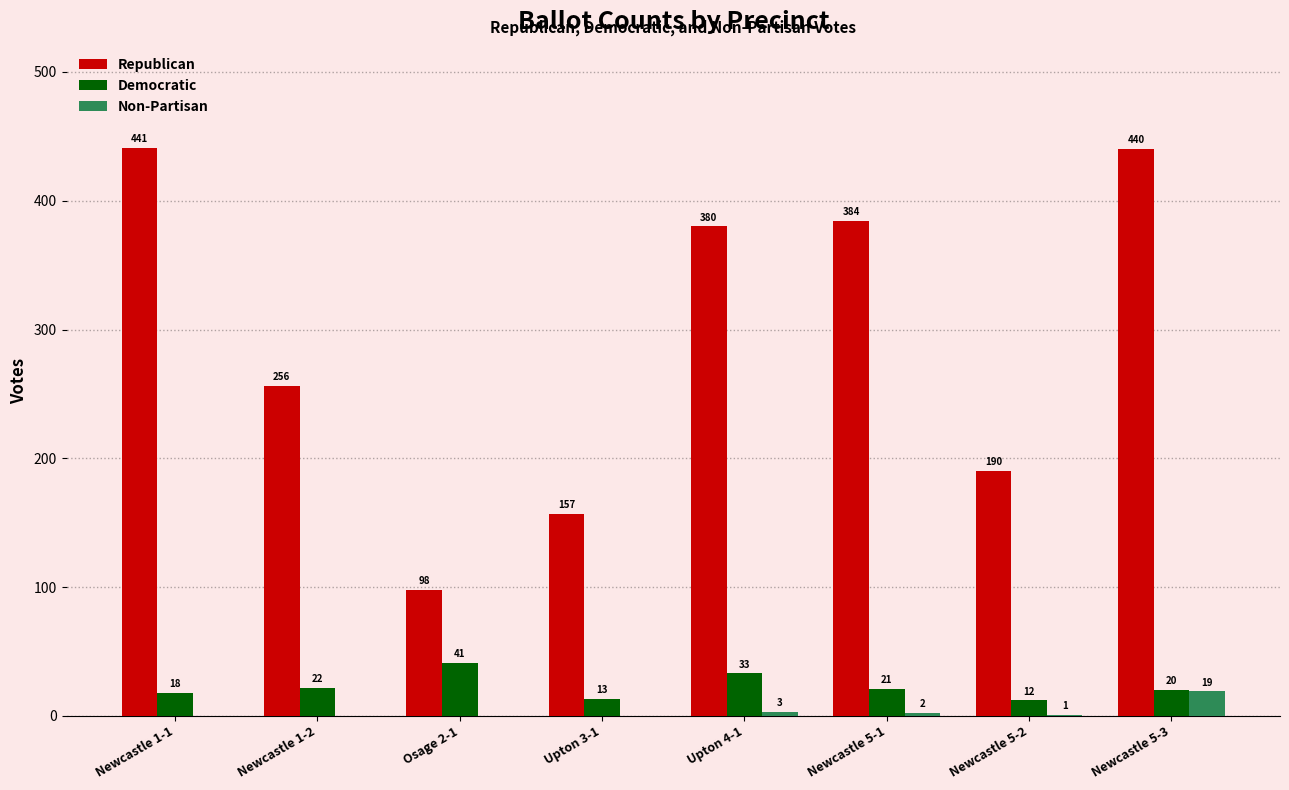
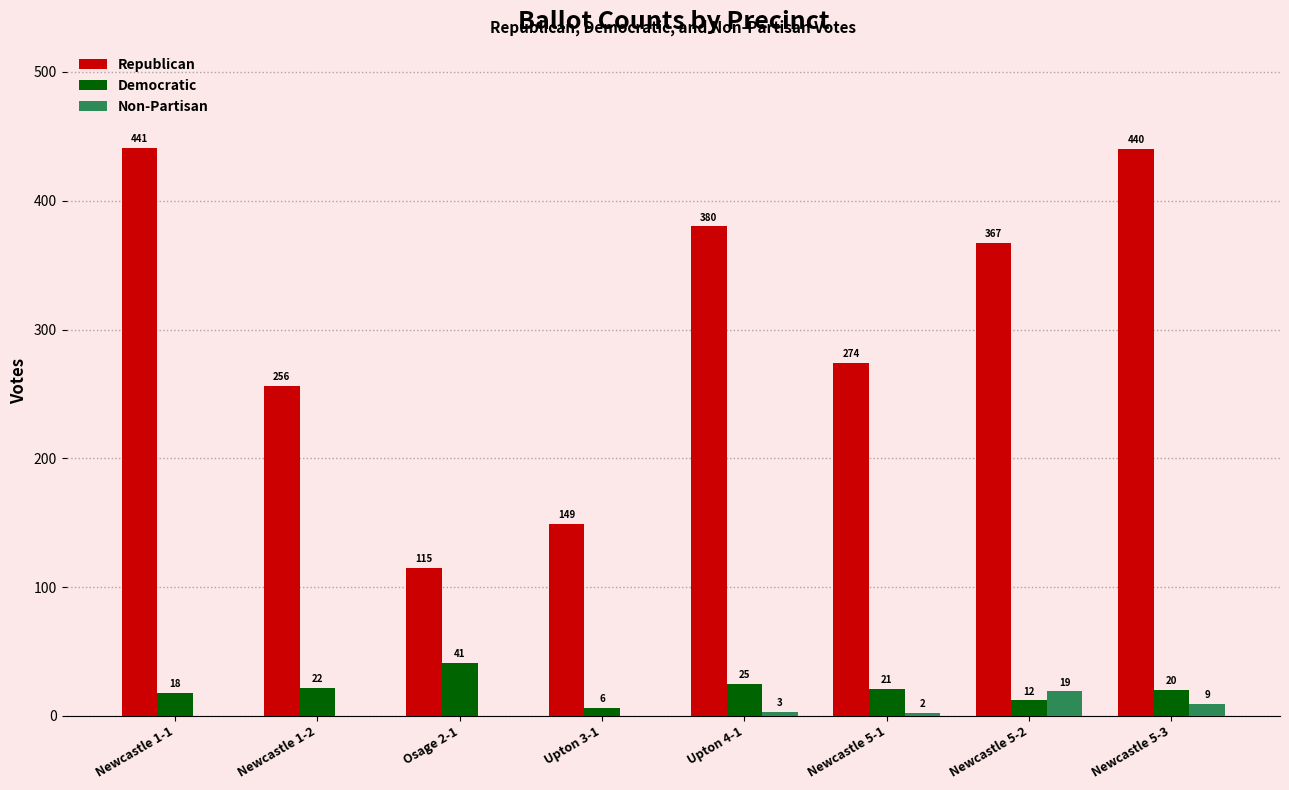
Republican, Osage 2-1: 98 -> 115
Republican, Upton 3-1: 157 -> 149
Democratic, Upton 3-1: 13 -> 6
Democratic, Upton 4-1: 33 -> 25
Republican, Newcastle 5-1: 384 -> 274
Republican, Newcastle 5-2: 190 -> 367
Non-Partisan, Newcastle 5-2: 1 -> 19
Non-Partisan, Newcastle 5-3: 19 -> 9
